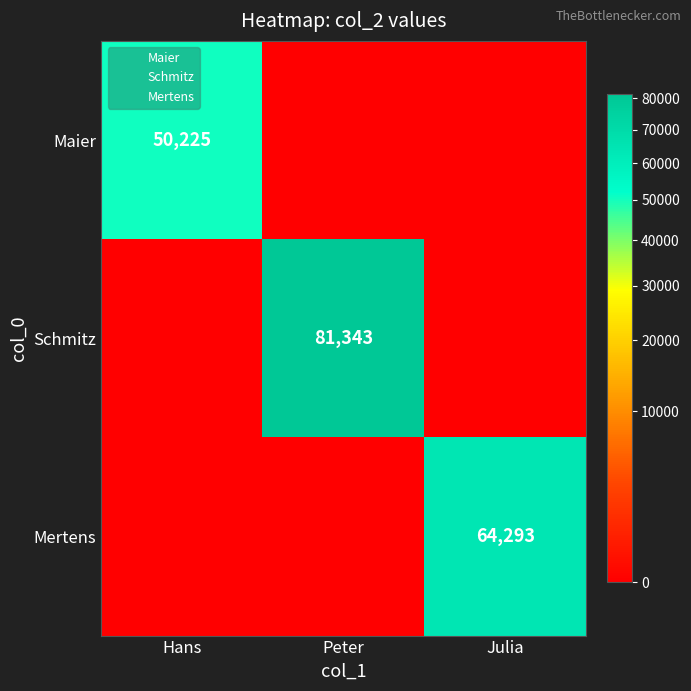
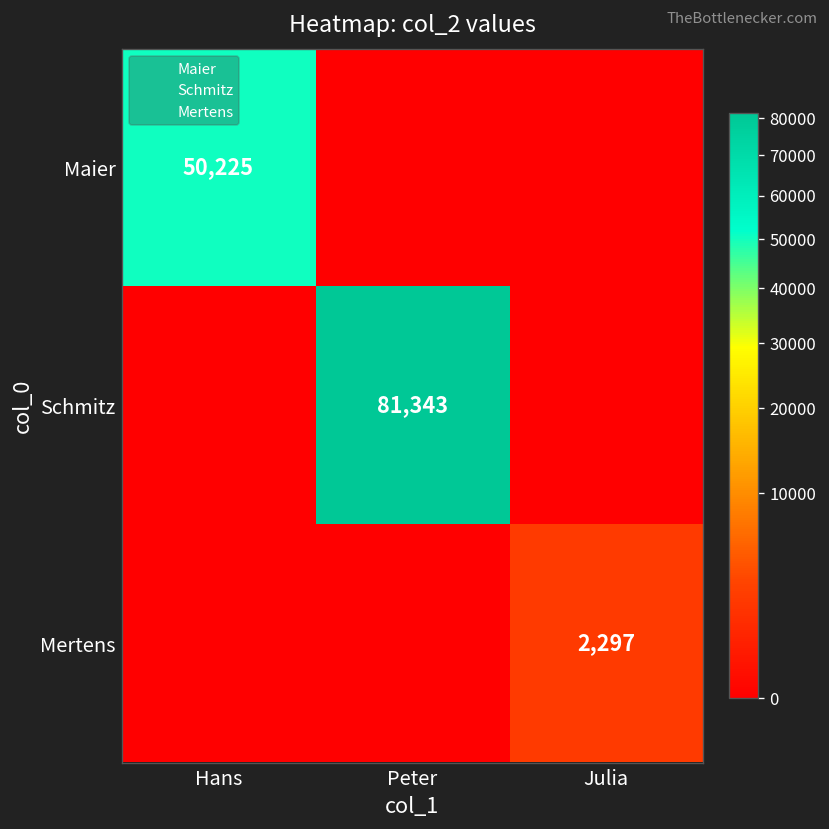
Mertens, Julia: 64,293 -> 2,297
